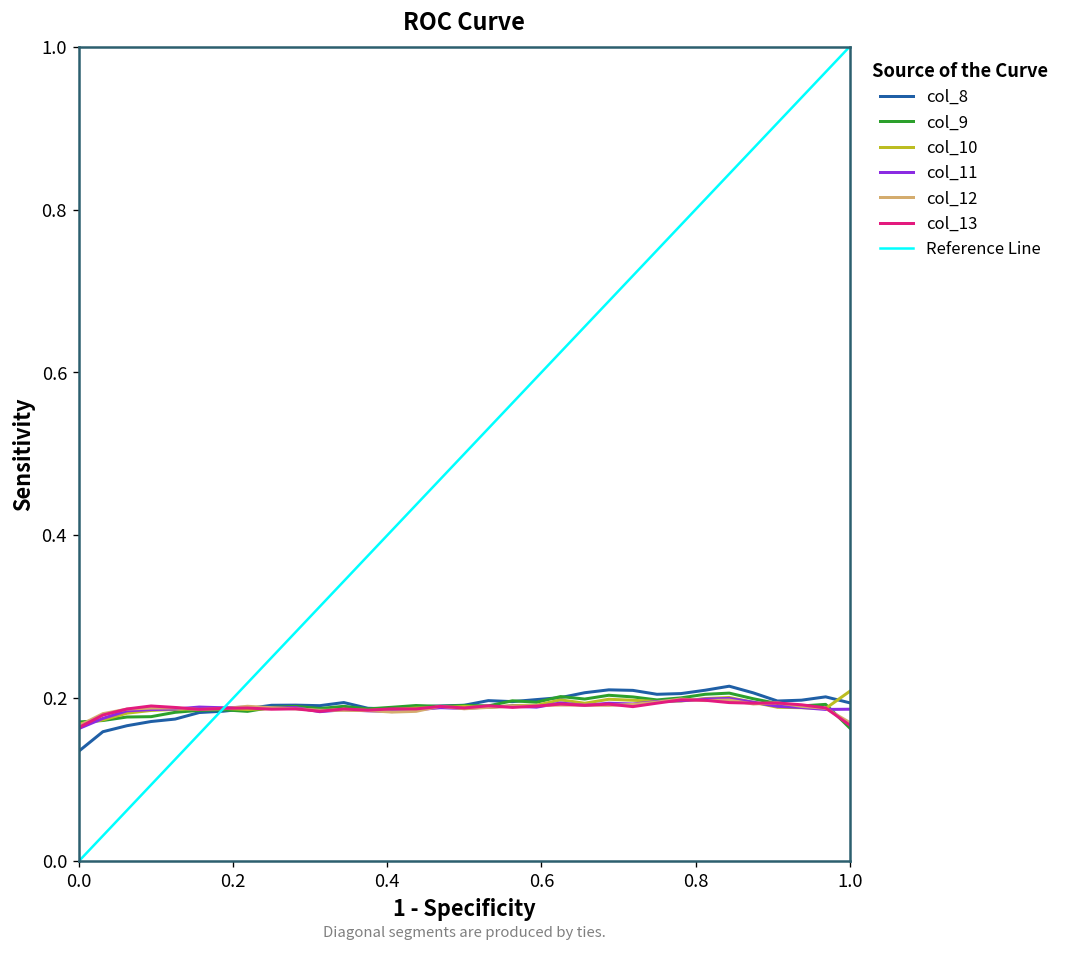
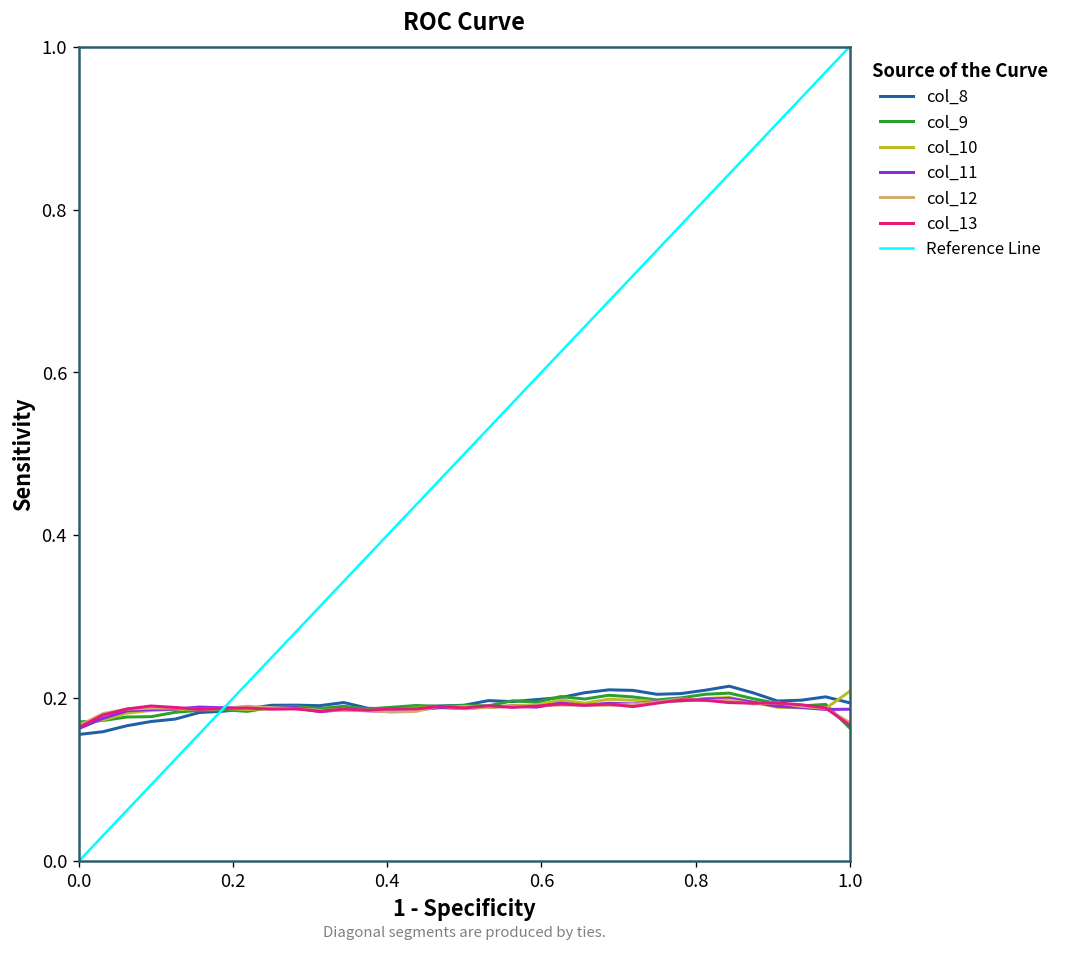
col_8, 0.0: 0.14 -> 0.16
